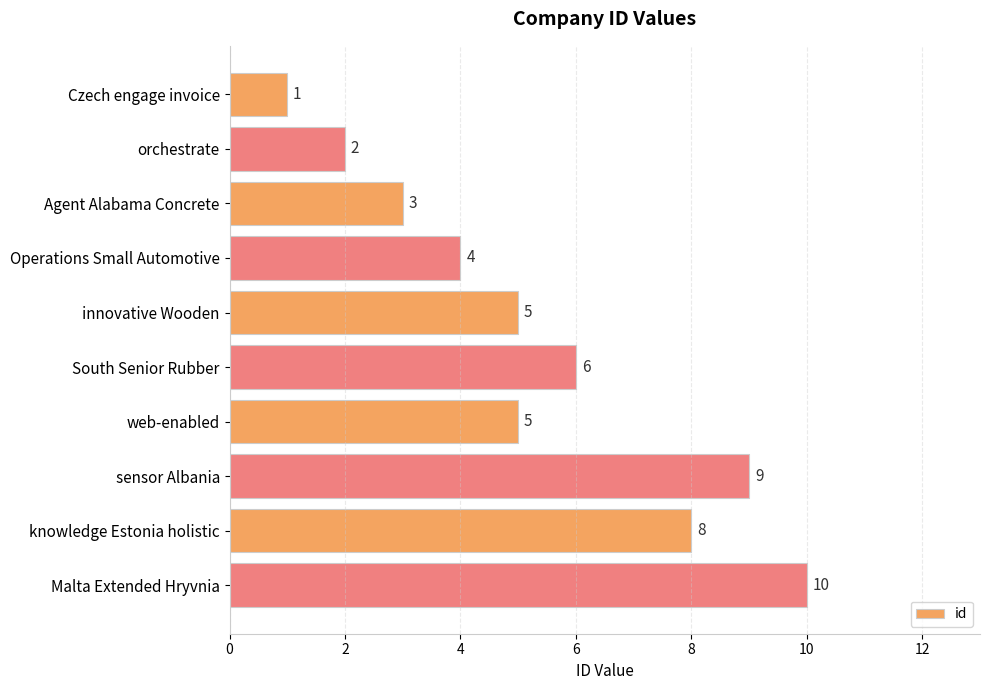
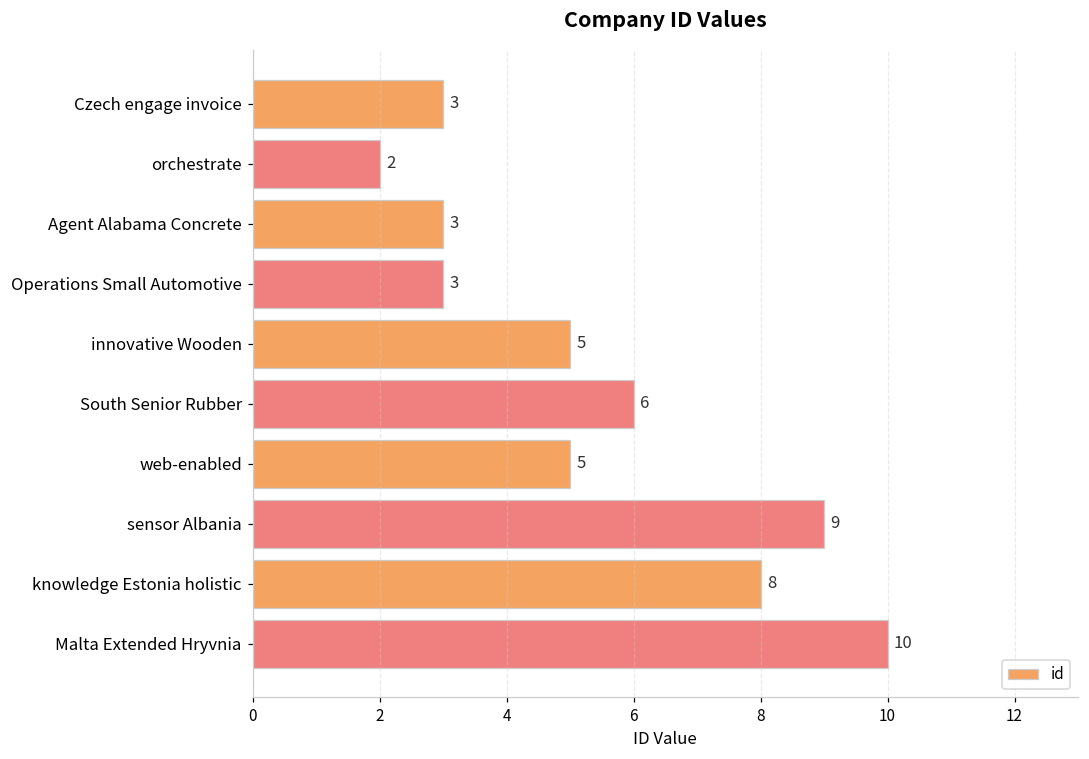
Czech engage invoice: 1 -> 3
Operations Small Automotive: 4 -> 3
